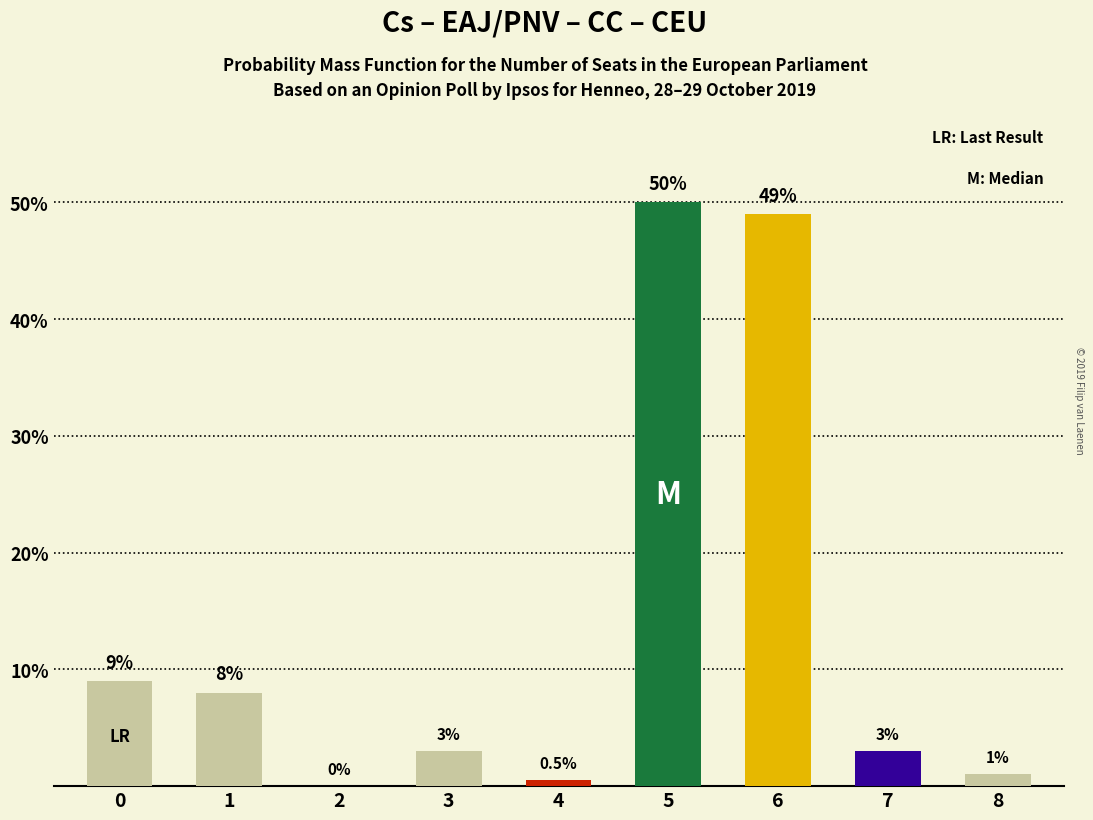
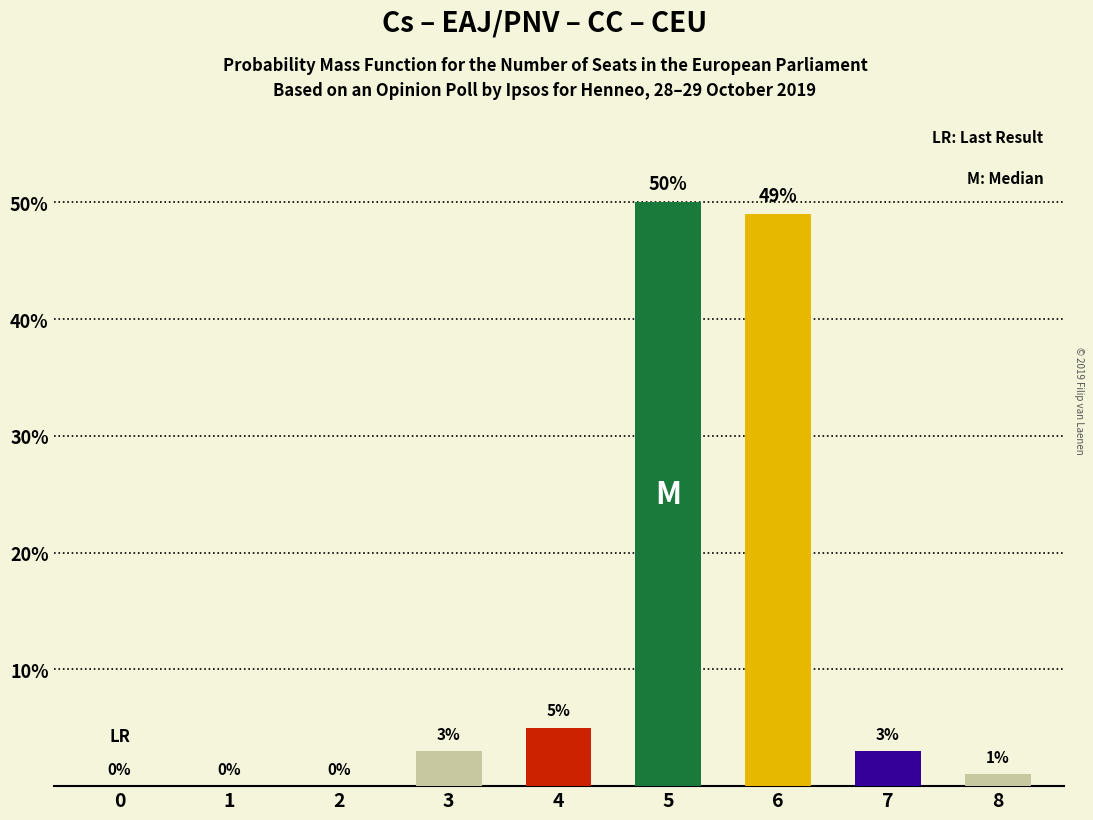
0: 9% -> 0%
1: 8% -> 0%
4: 0.5% -> 5%
